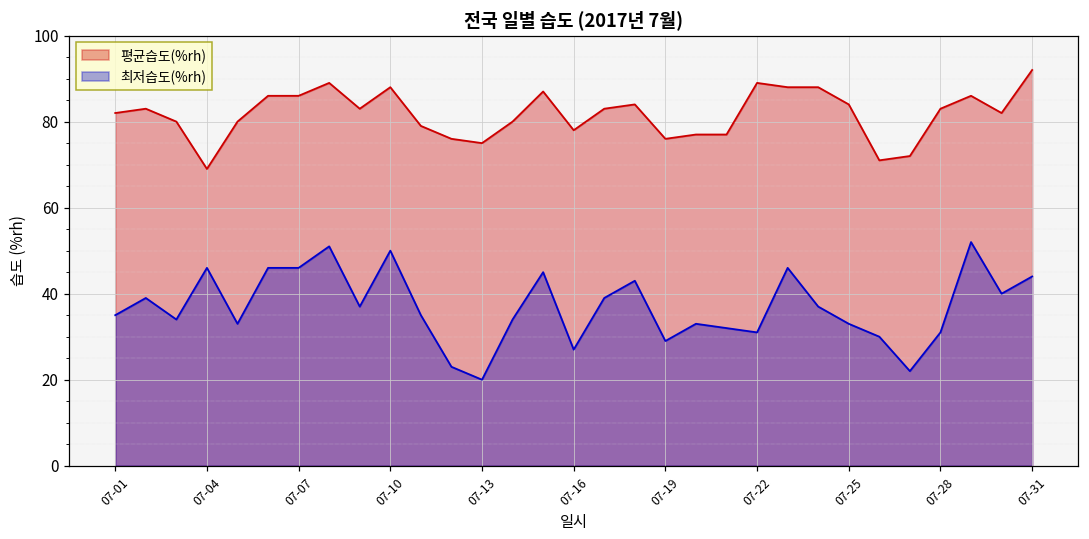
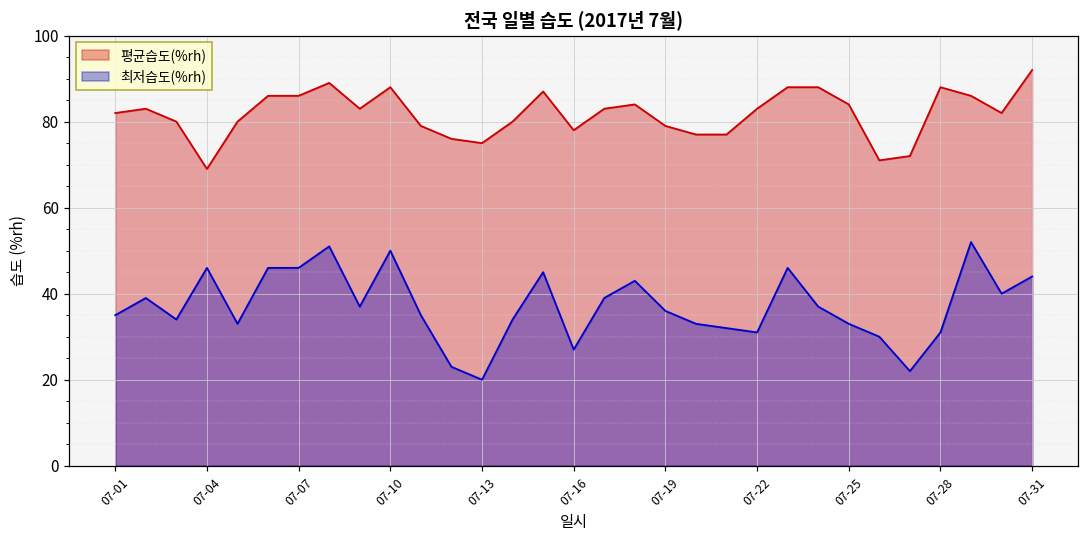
평균습도(%rh), 07-19: 76 -> 79
최저습도(%rh), 07-19: 29 -> 36
평균습도(%rh), 07-22: 89 -> 83
평균습도(%rh), 07-28: 83 -> 88
